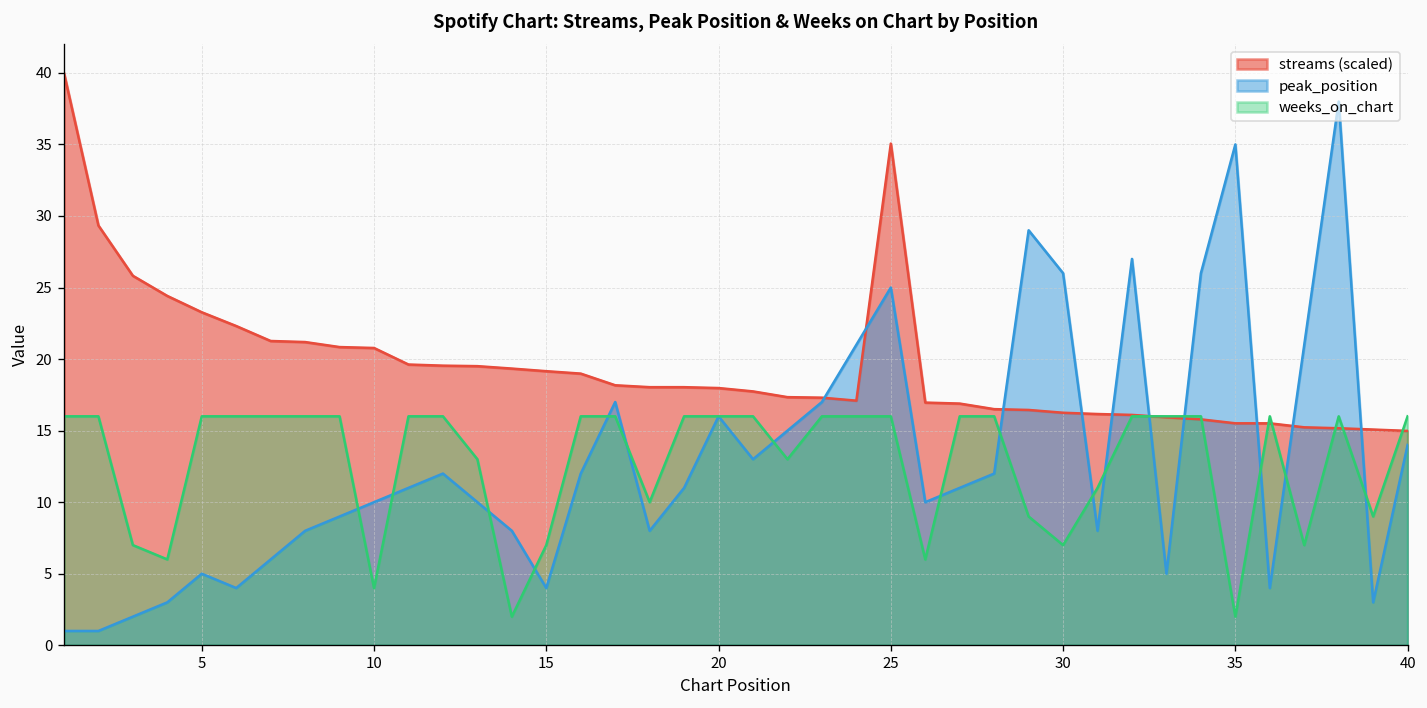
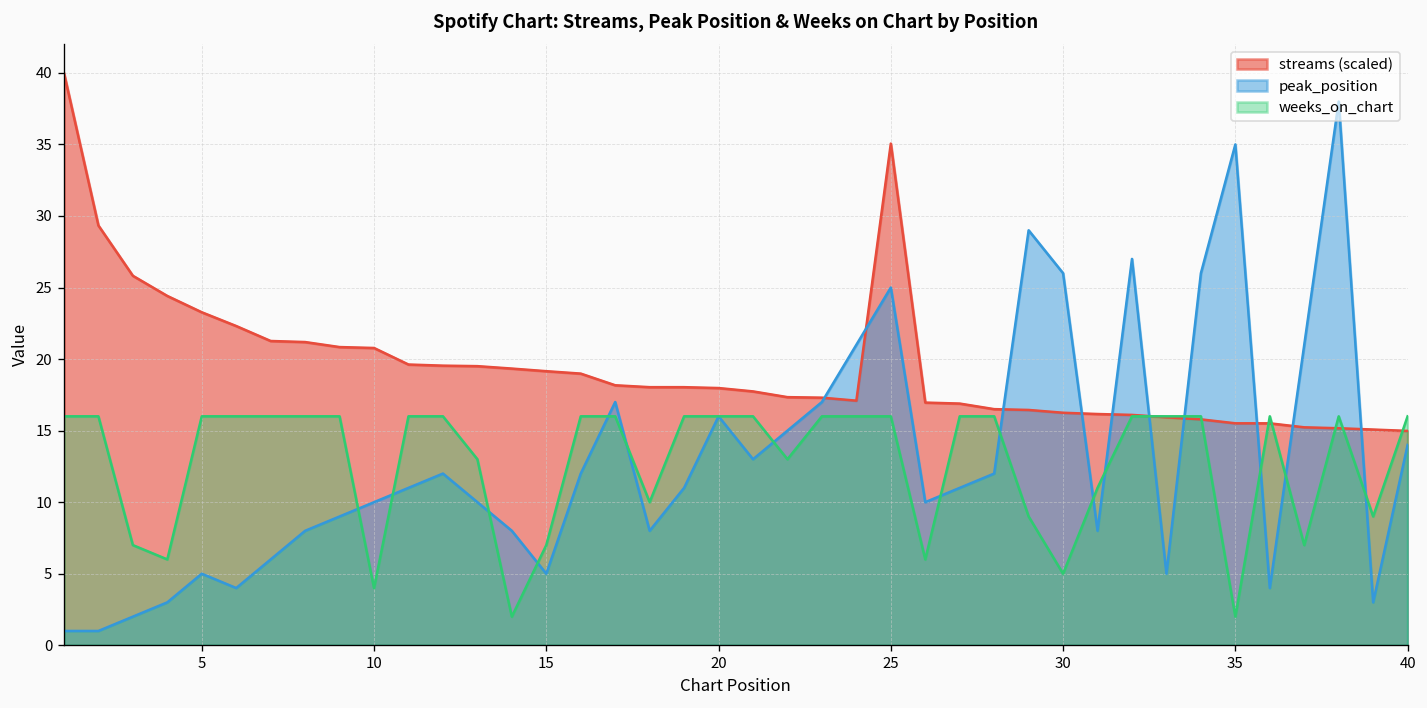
peak_position, 15: 4 -> 5
weeks_on_chart, 30: 7 -> 5
